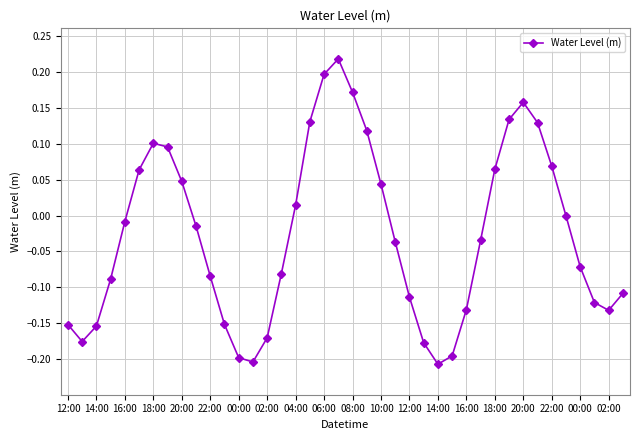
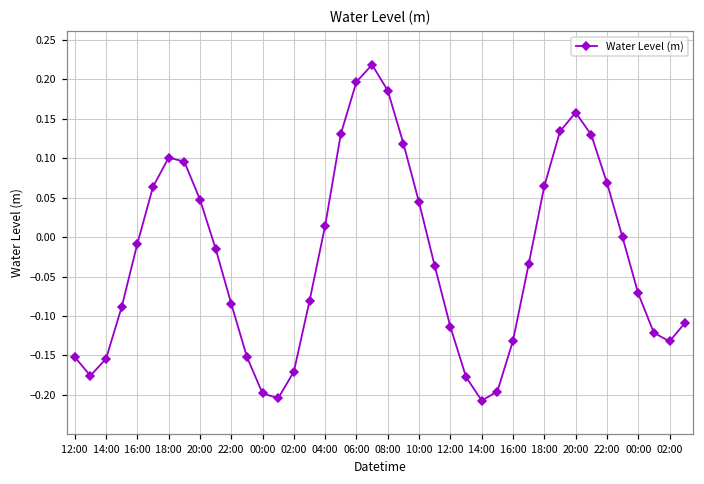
08:00: 0.17 -> 0.19
